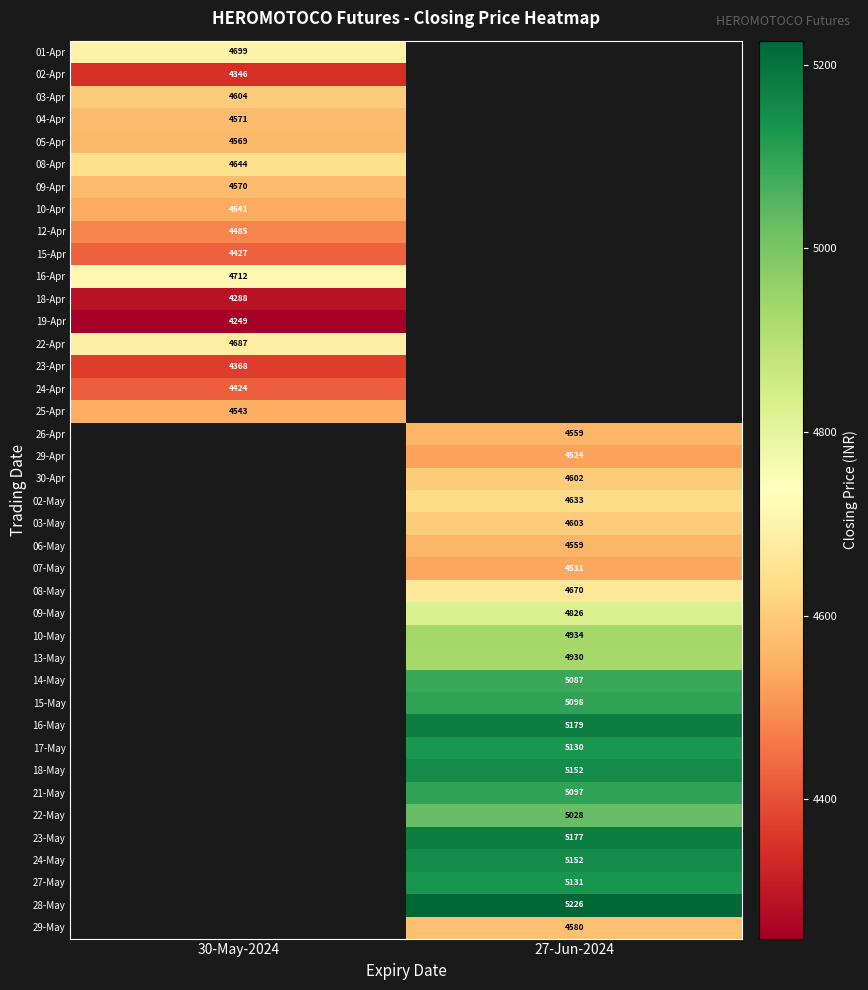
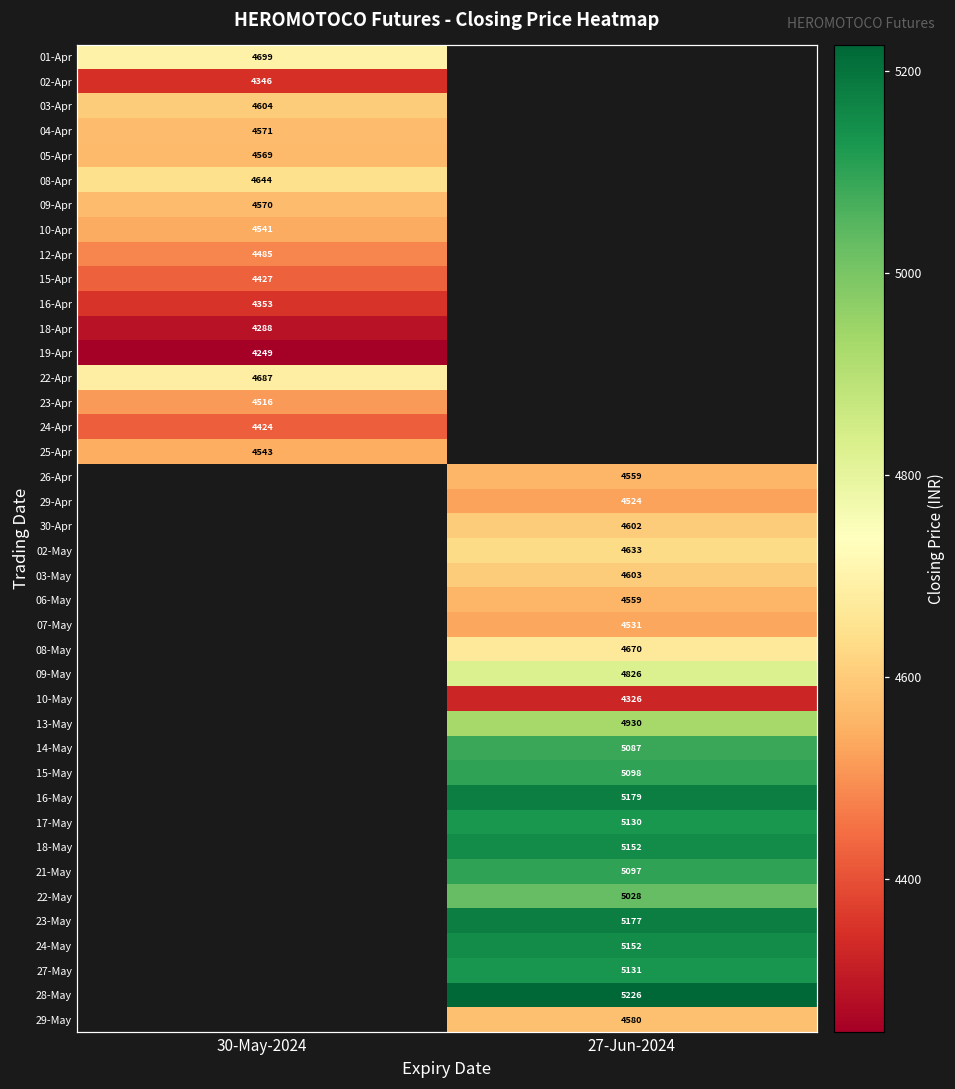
16-Apr, 30-May-2024: 4712 -> 4353
23-Apr, 30-May-2024: 4368 -> 4516
10-May, 27-Jun-2024: 4934 -> 4326
